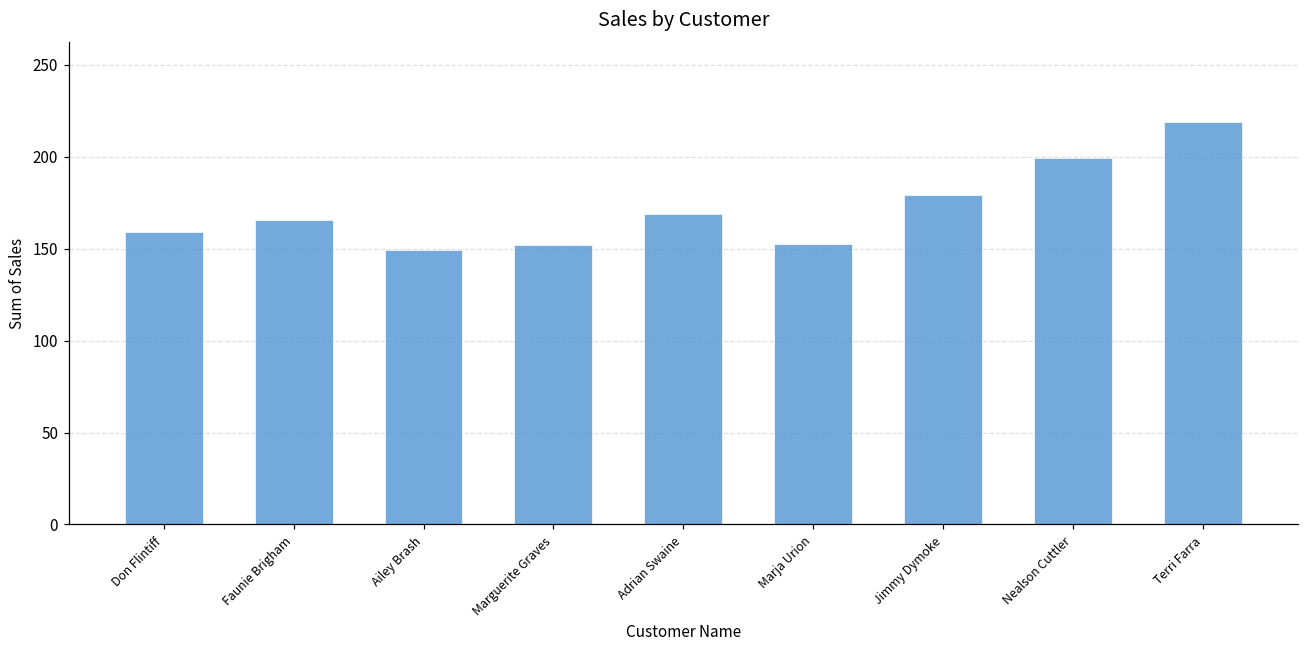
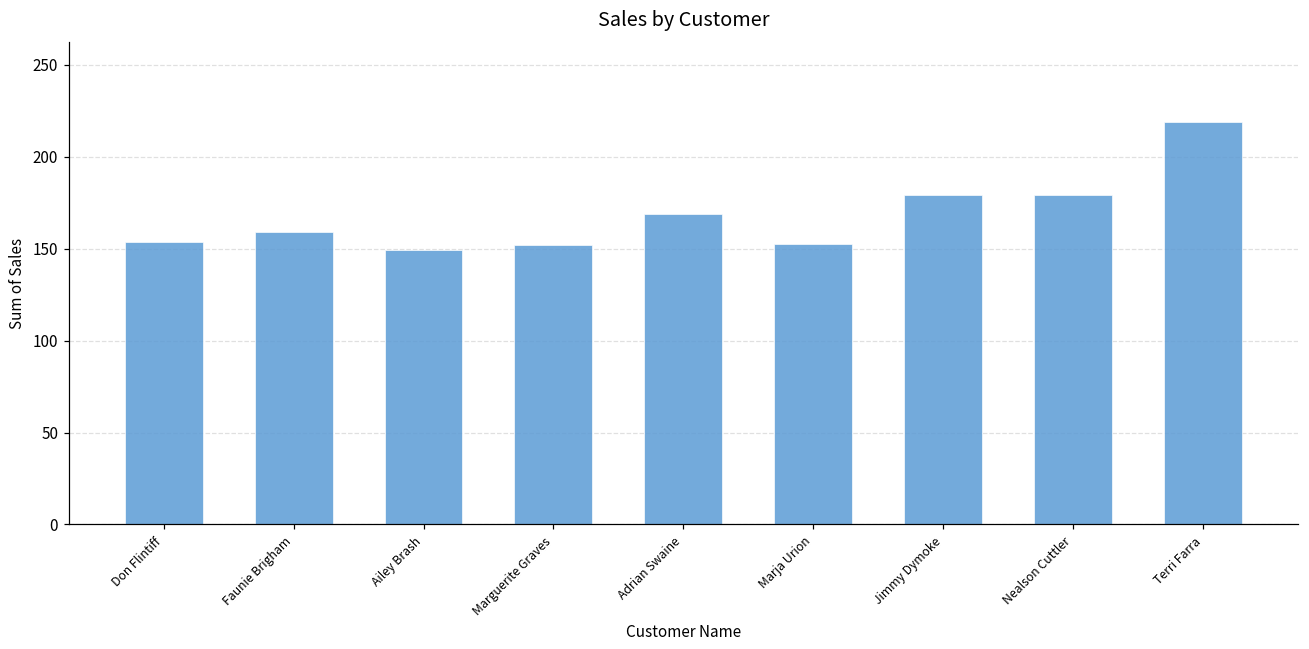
Don Flintiff: 159 -> 154
Faunie Brigham: 166 -> 159
Nealson Cuttler: 199 -> 179
